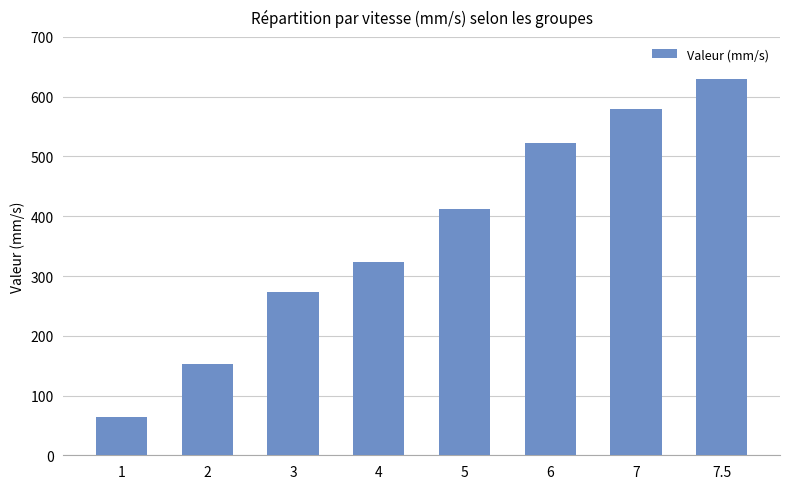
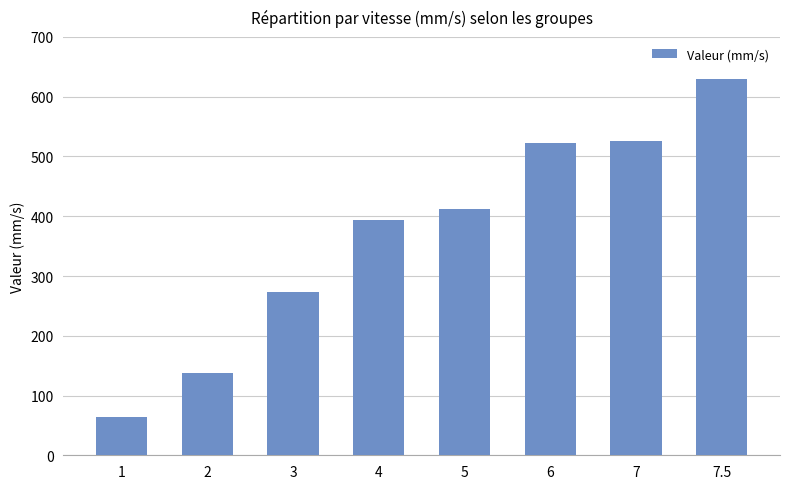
2: 150 -> 140
4: 320 -> 390
7: 580 -> 530
